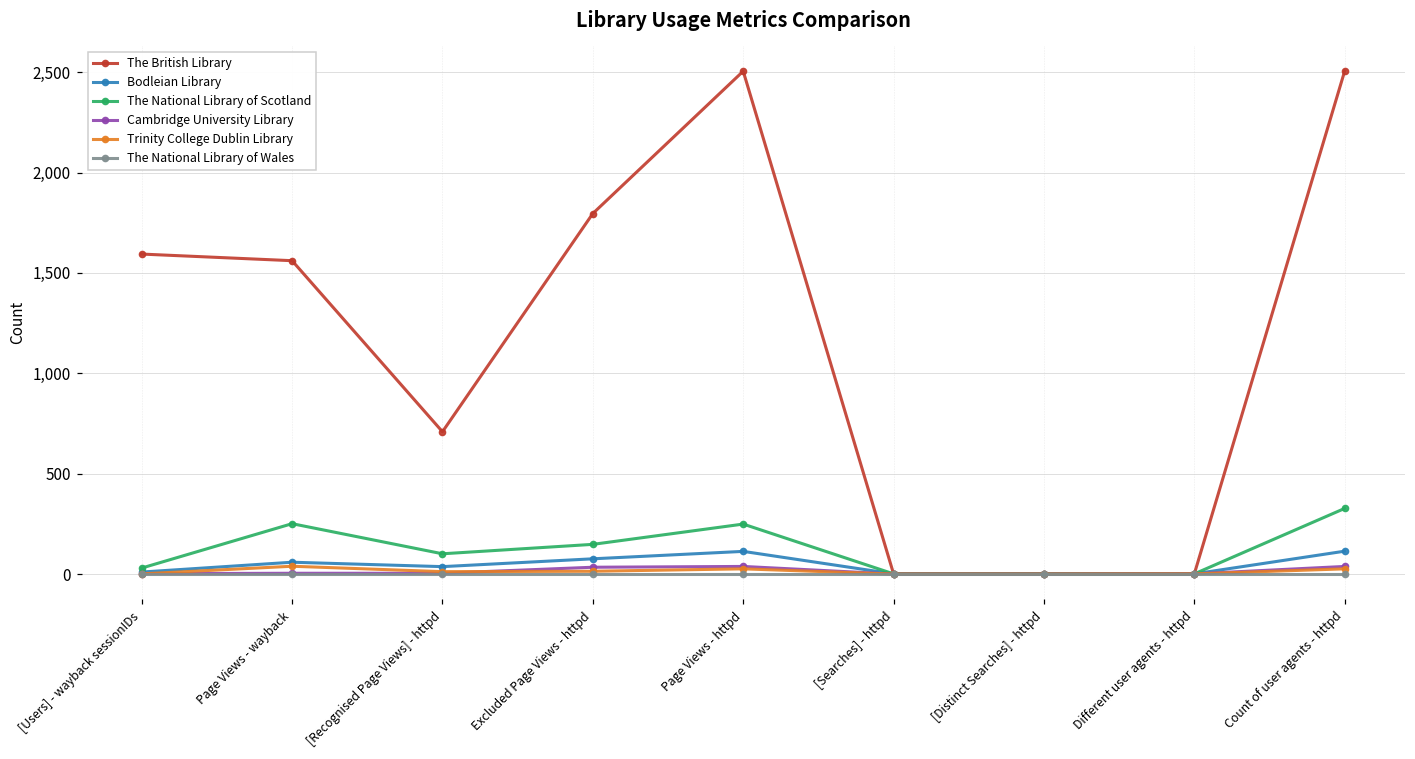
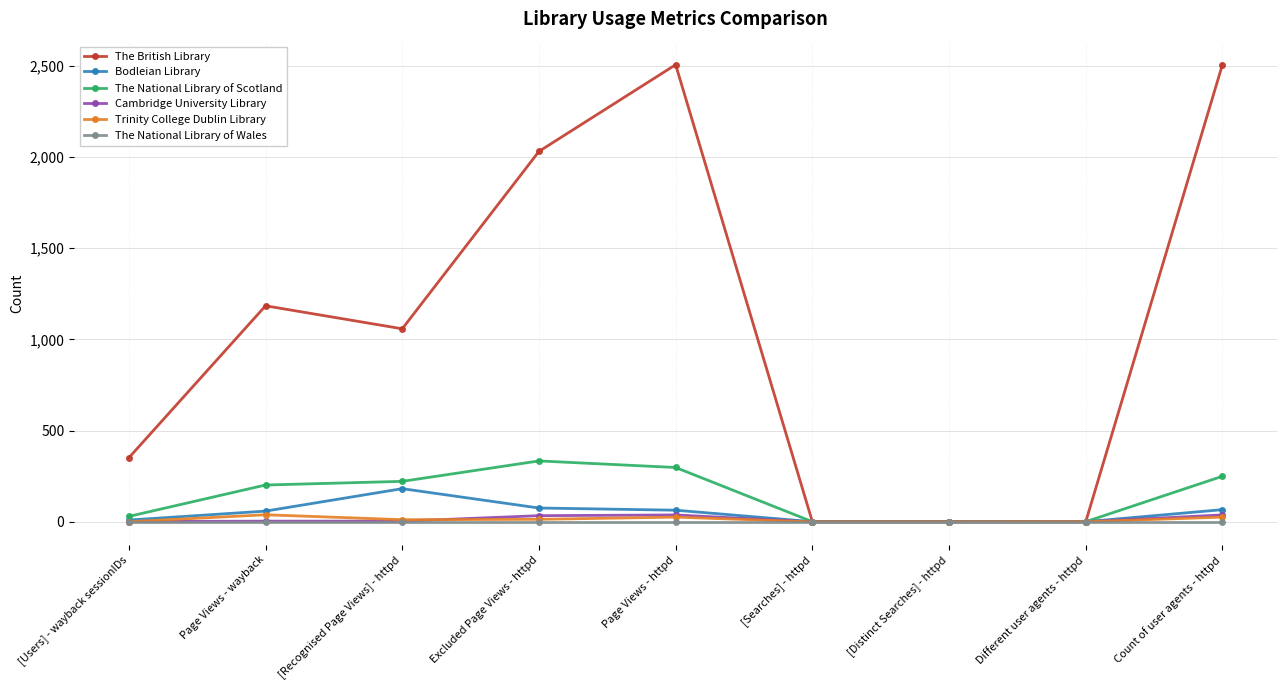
The British Library, [Users] - wayback sessionIDs: 1,590 -> 350
The British Library, Page Views - wayback: 1,560 -> 1,180
The National Library of Scotland, Page Views - wayback: 250 -> 200
The British Library, [Recognised Page Views] - httpd: 710 -> 1,060
Bodleian Library, [Recognised Page Views] - httpd: 40 -> 180
The National Library of Scotland, [Recognised Page Views] - httpd: 100 -> 220
The British Library, Excluded Page Views - httpd: 1,800 -> 2,030
The National Library of Scotland, Excluded Page Views - httpd: 150 -> 330
Bodleian Library, Page Views - httpd: 110 -> 60
The National Library of Scotland, Page Views - httpd: 250 -> 300
Bodleian Library, Count of user agents - httpd: 110 -> 70
The National Library of Scotland, Count of user agents - httpd: 330 -> 250
